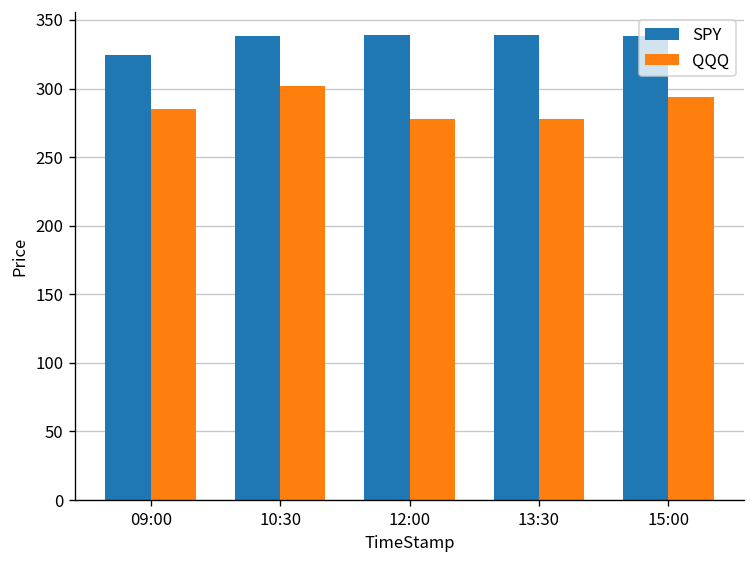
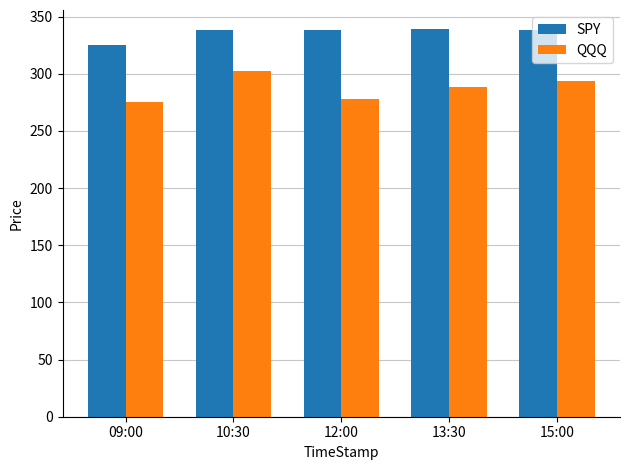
QQQ, 09:00: 285 -> 275
QQQ, 13:30: 278 -> 288
